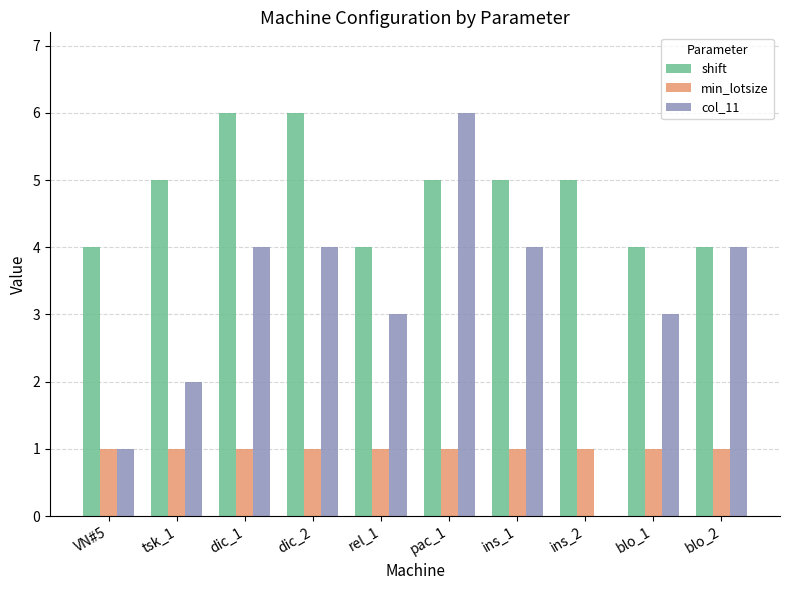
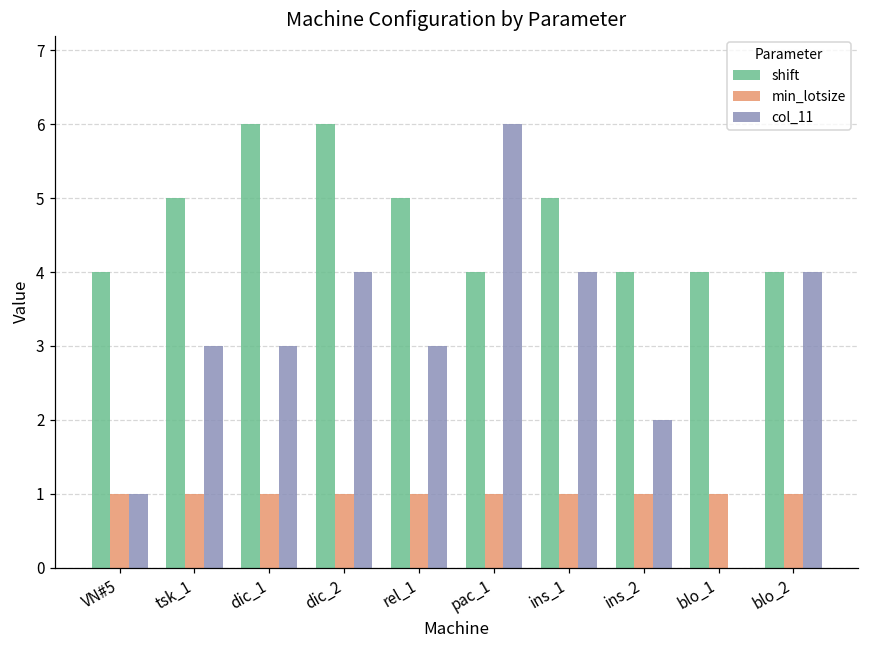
col_11, tsk_1: 2 -> 3
col_11, dic_1: 4 -> 3
shift, rel_1: 4 -> 5
shift, pac_1: 5 -> 4
shift, ins_2: 5 -> 4
col_11, ins_2: 0 -> 2
col_11, blo_1: 3 -> 0
